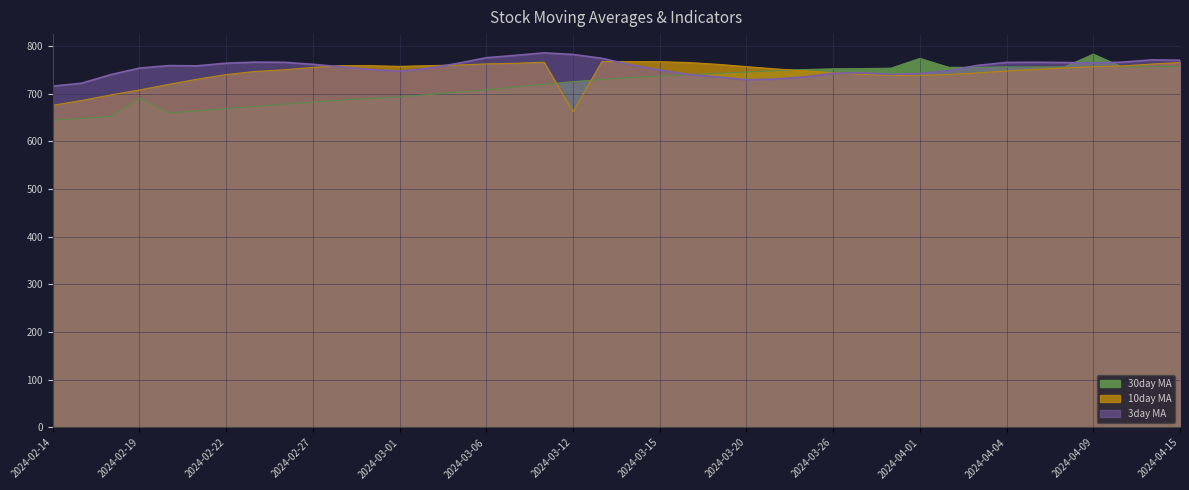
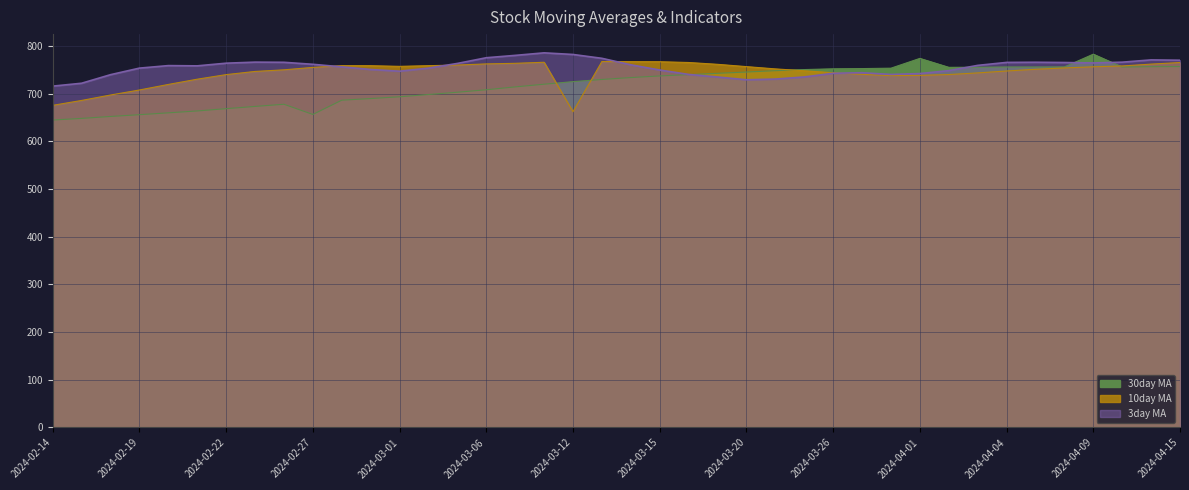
30day MA, 2024-02-19: 690 -> 660
30day MA, 2024-02-27: 680 -> 660
